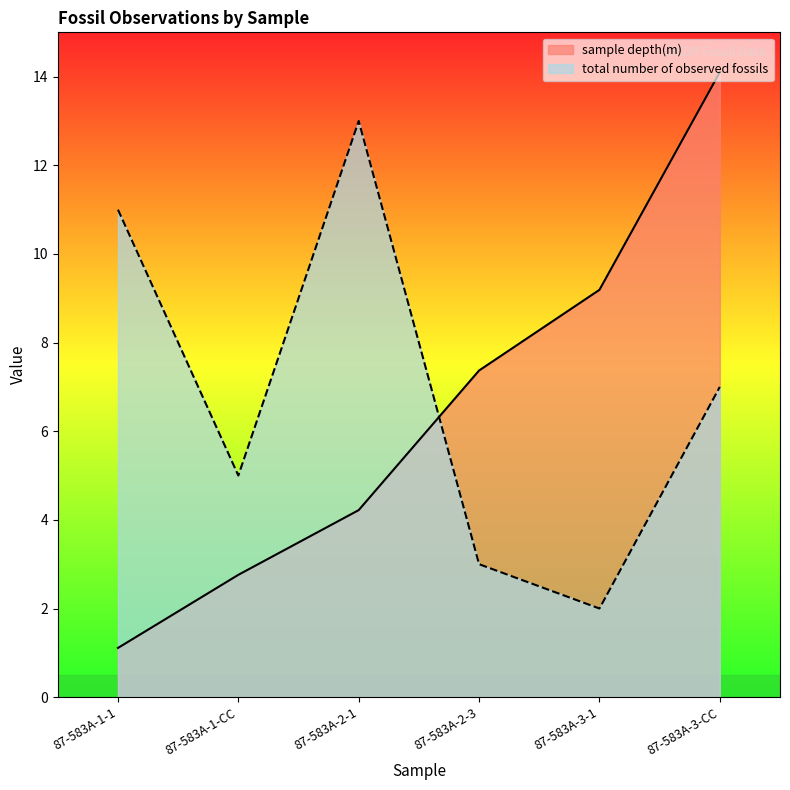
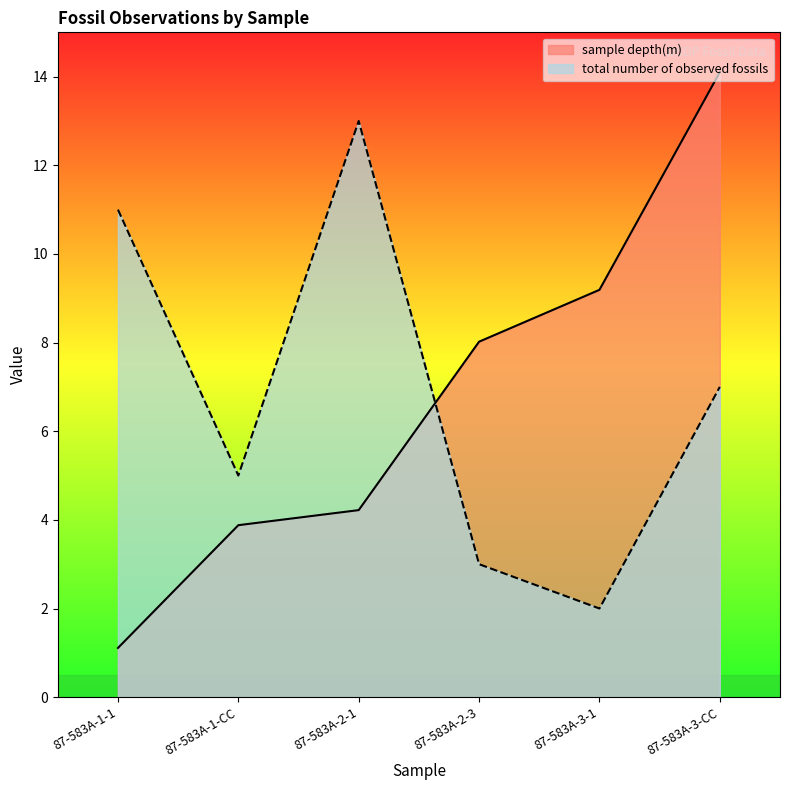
sample depth(m), 87-583A-1-CC: 2.8 -> 3.9
sample depth(m), 87-583A-2-3: 7.4 -> 8.0
